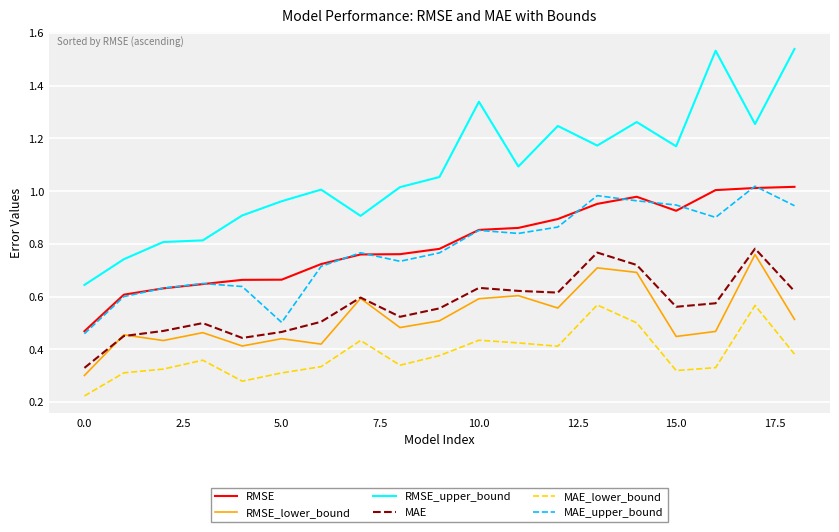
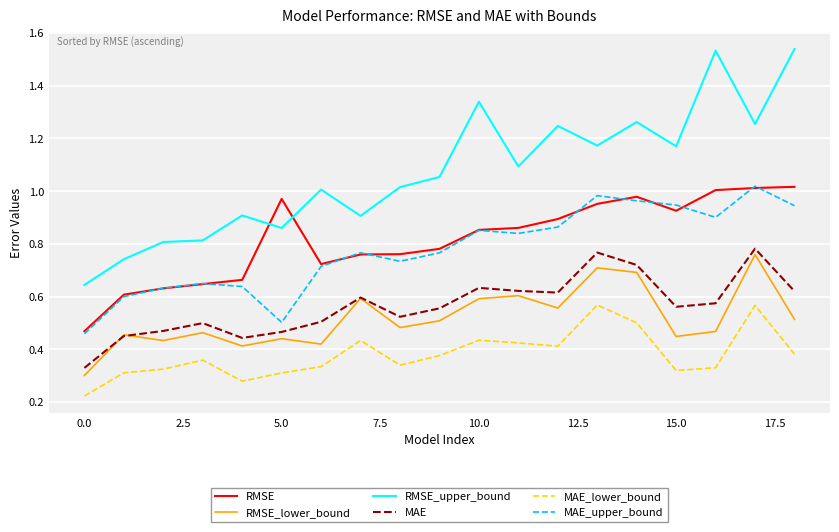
RMSE, 5.0: 0.66 -> 0.97
RMSE_upper_bound, 5.0: 0.96 -> 0.86
